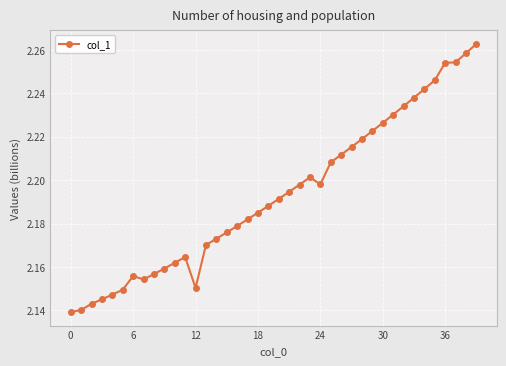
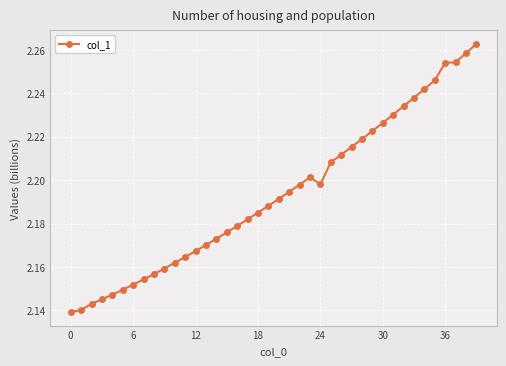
6: 2.156 -> 2.152
12: 2.150 -> 2.167
